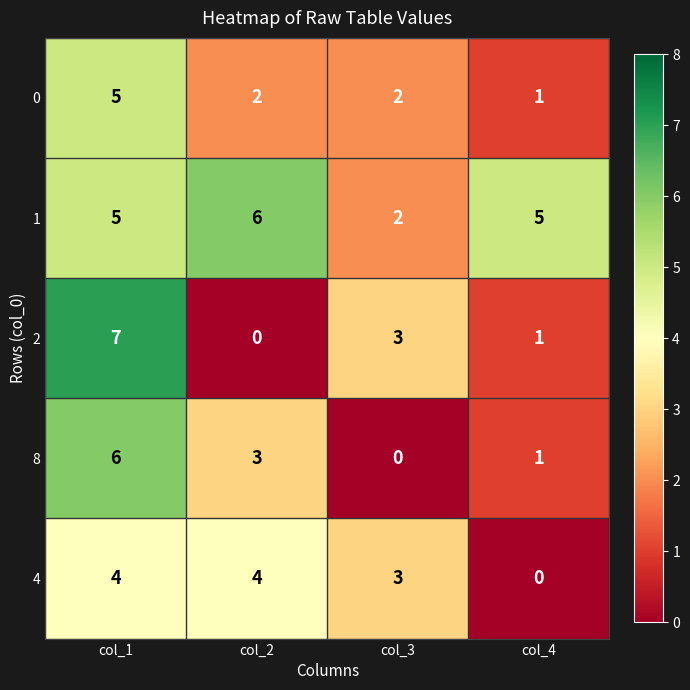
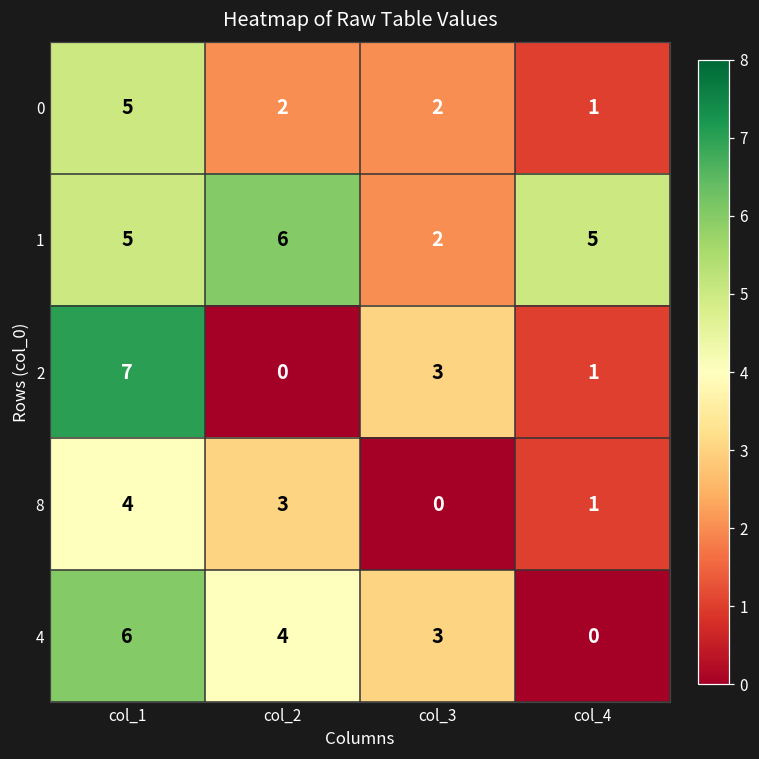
8, col_1: 6 -> 4
4, col_1: 4 -> 6
